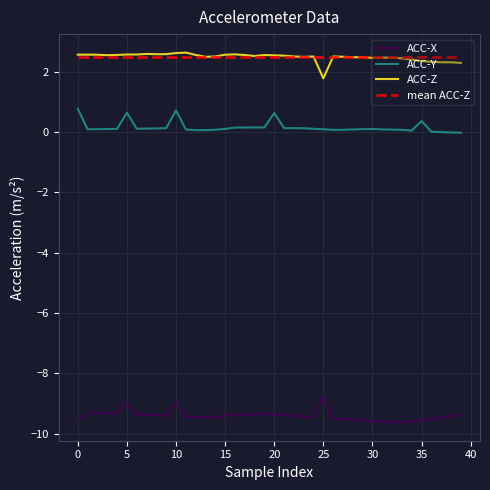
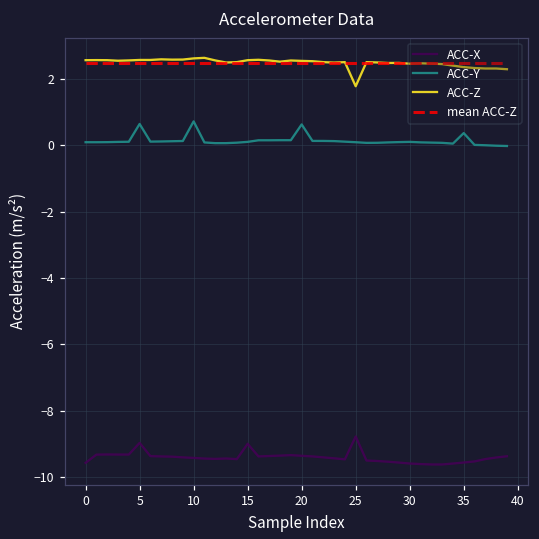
ACC-Y, 0: 0.8 -> 0.1
ACC-X, 10: -9.0 -> -9.4
ACC-X, 15: -9.4 -> -9.0
